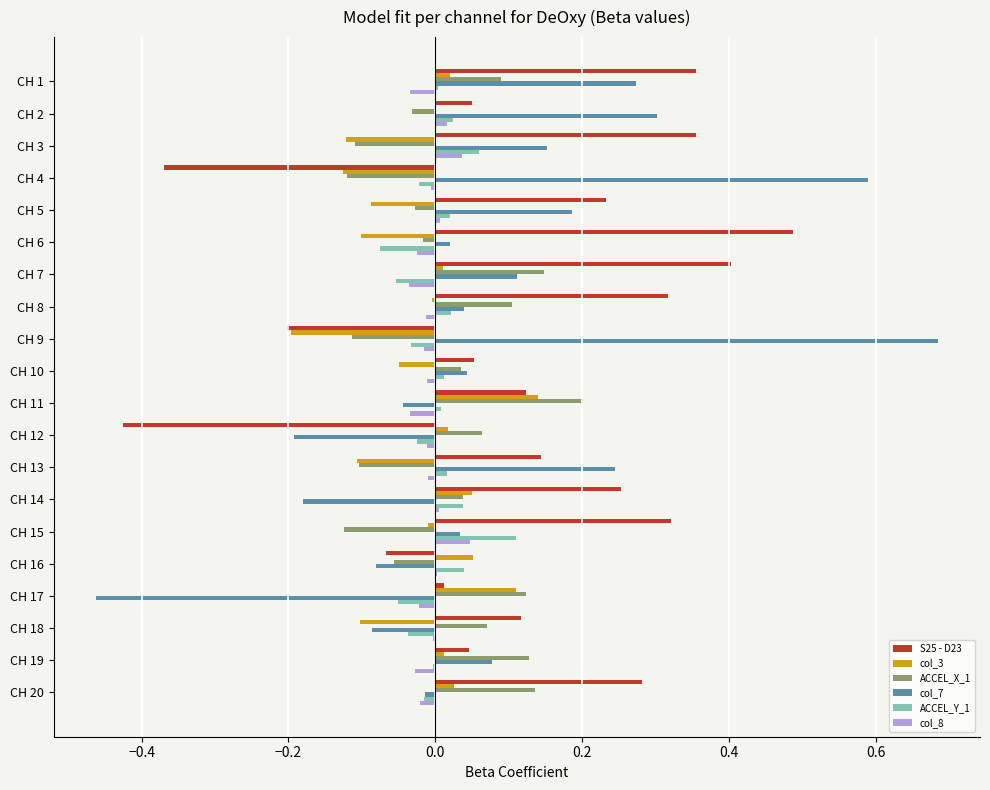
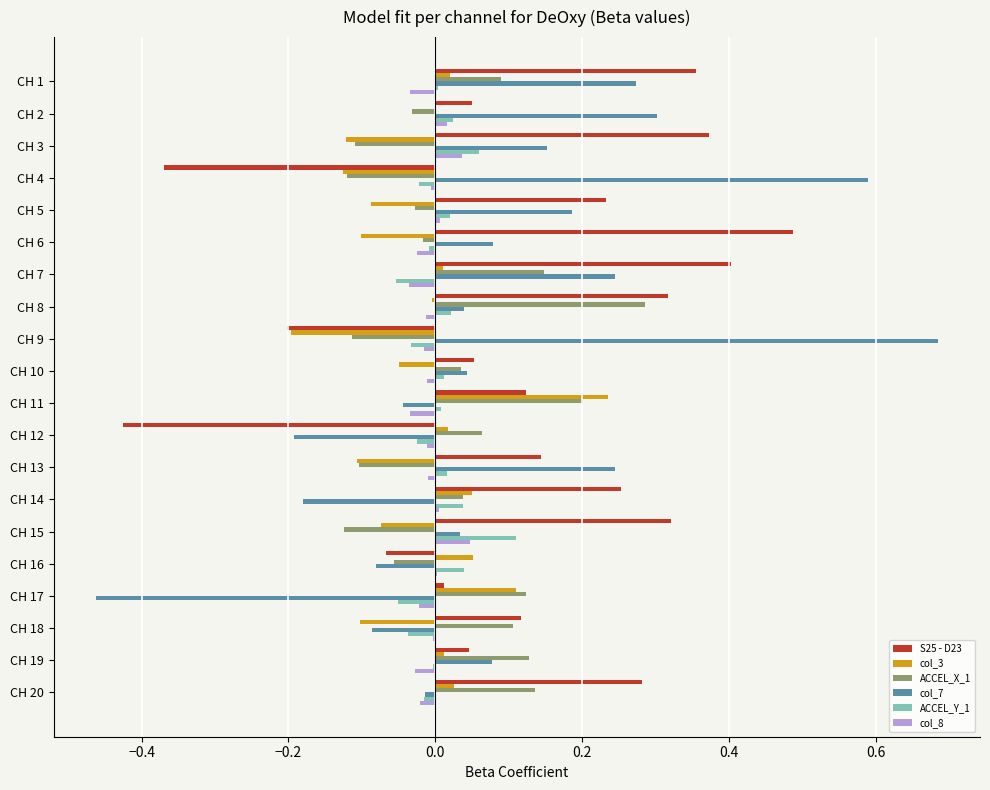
S25 - D23, CH 3: 0.35 -> 0.37
col_7, CH 6: 0.02 -> 0.08
ACCEL_Y_1, CH 6: -0.08 -> -0.01
col_7, CH 7: 0.11 -> 0.24
ACCEL_X_1, CH 8: 0.11 -> 0.28
col_3, CH 11: 0.14 -> 0.24
col_3, CH 15: -0.01 -> -0.07
ACCEL_X_1, CH 18: 0.07 -> 0.11
